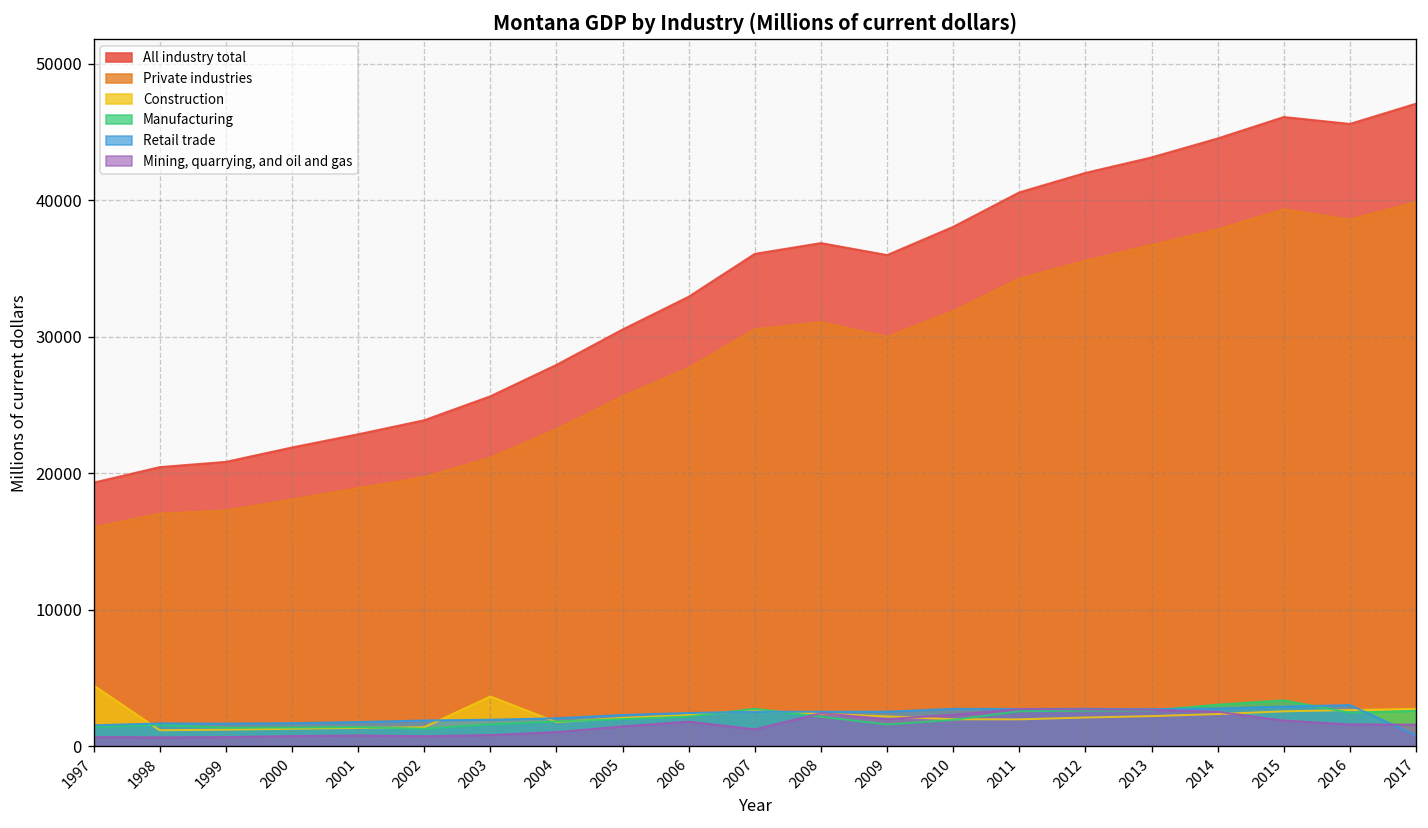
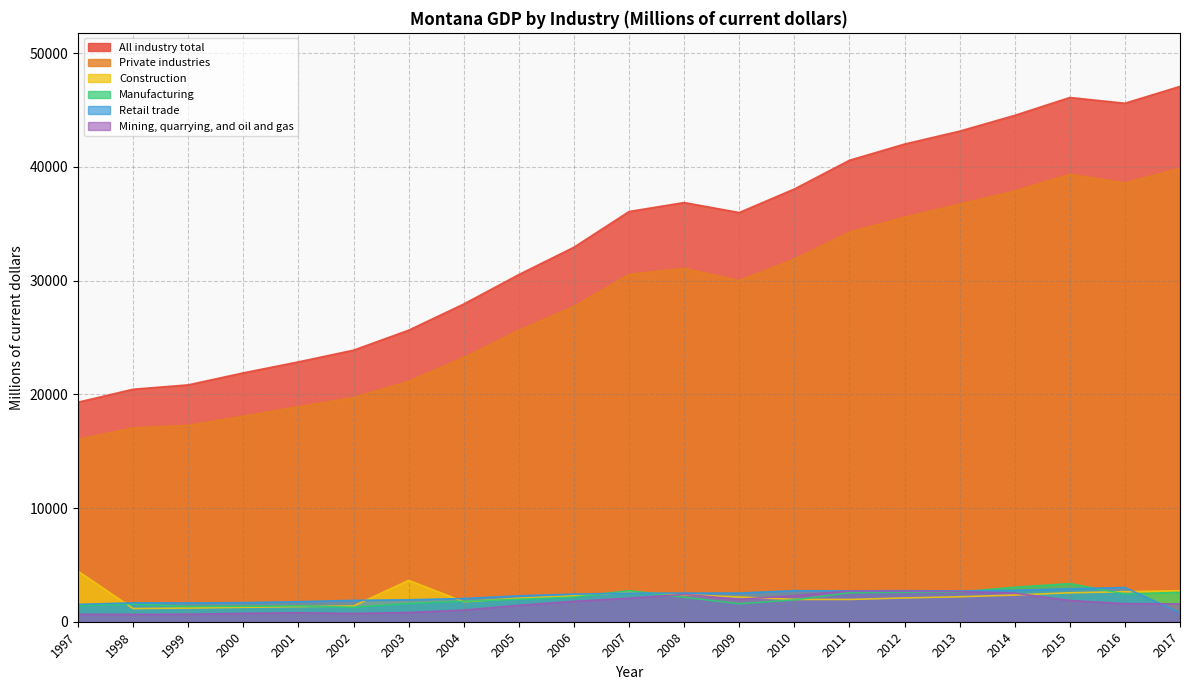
Mining, quarrying, and oil and gas, 2007: 1200 -> 2100
